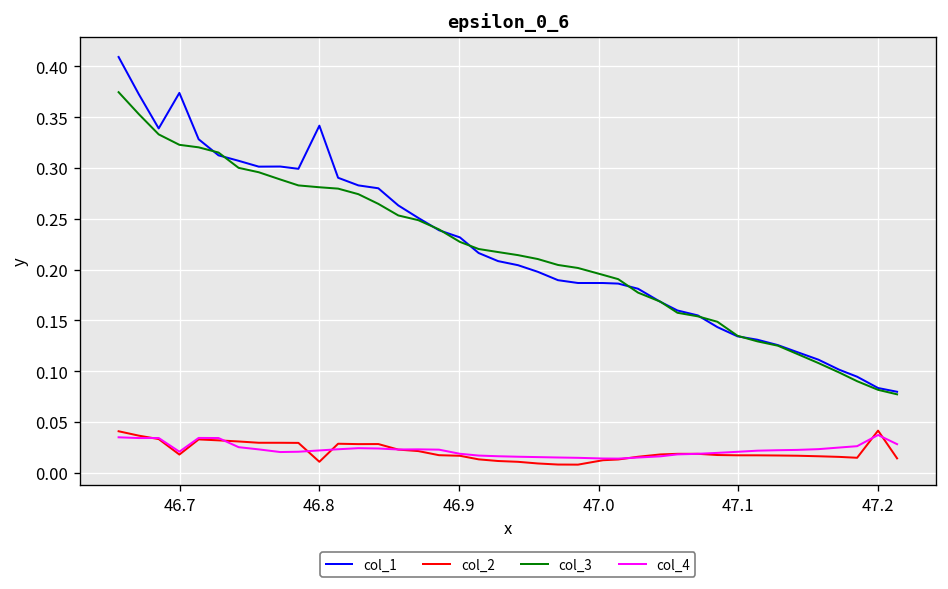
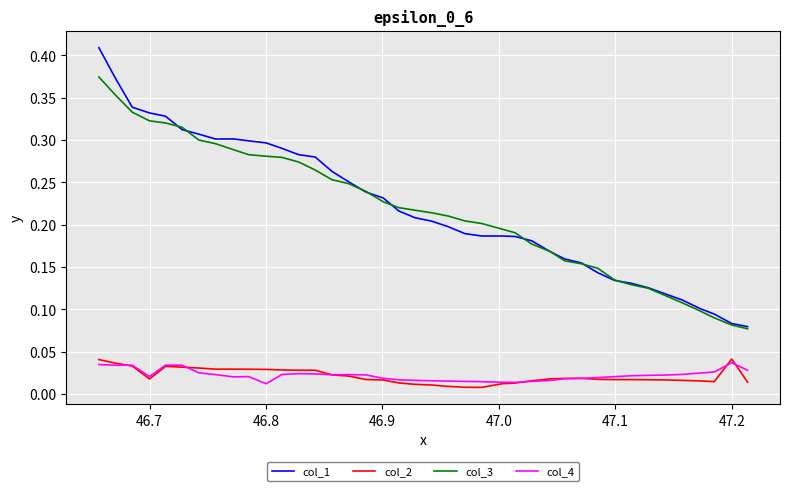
col_1, 46.7: 0.37 -> 0.33
col_1, 46.8: 0.34 -> 0.30
col_2, 46.8: 0.01 -> 0.03
col_4, 46.8: 0.02 -> 0.01
